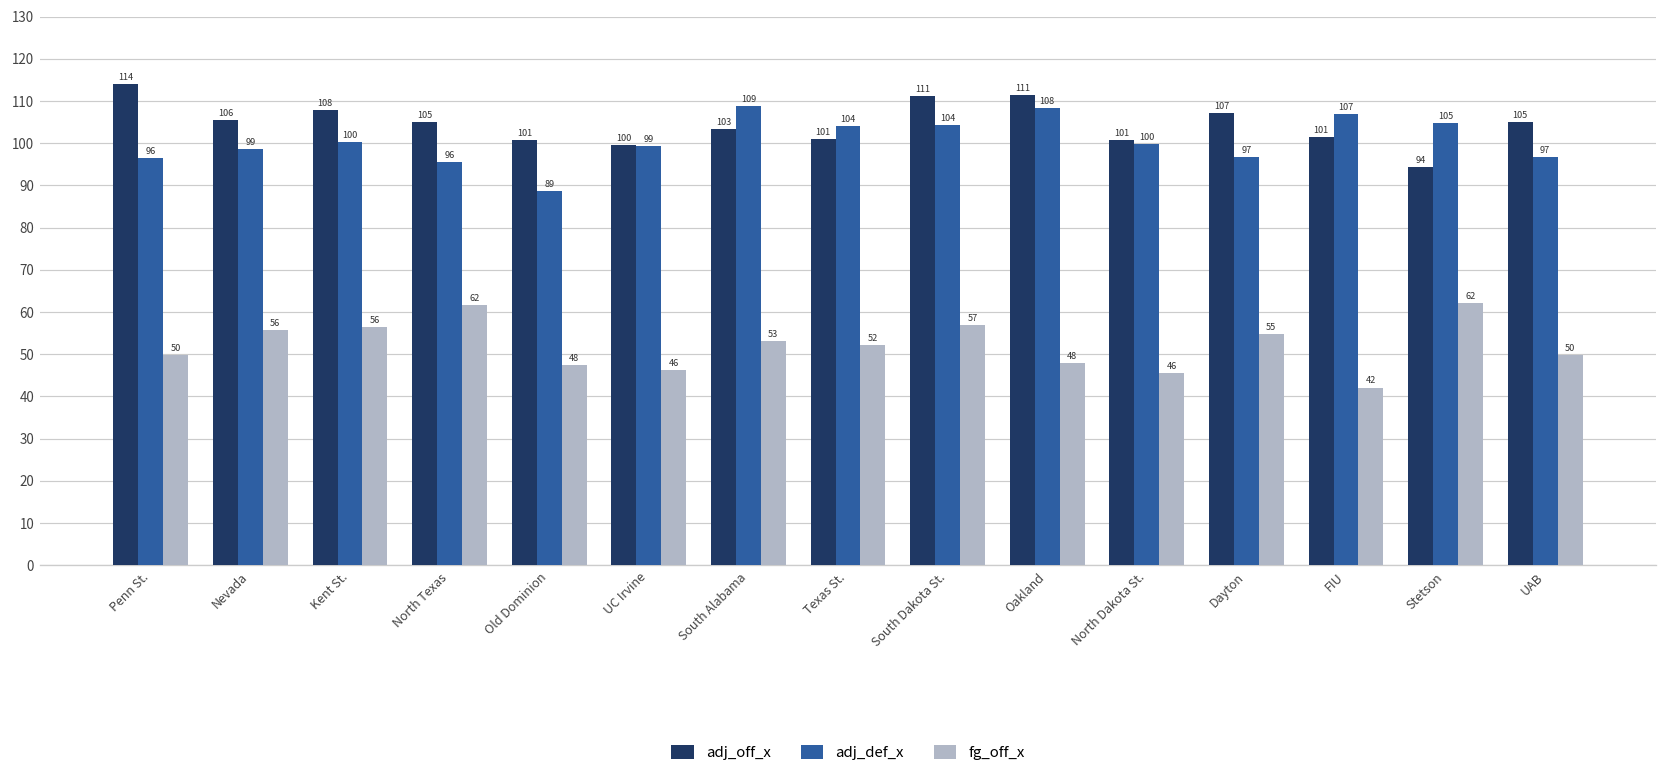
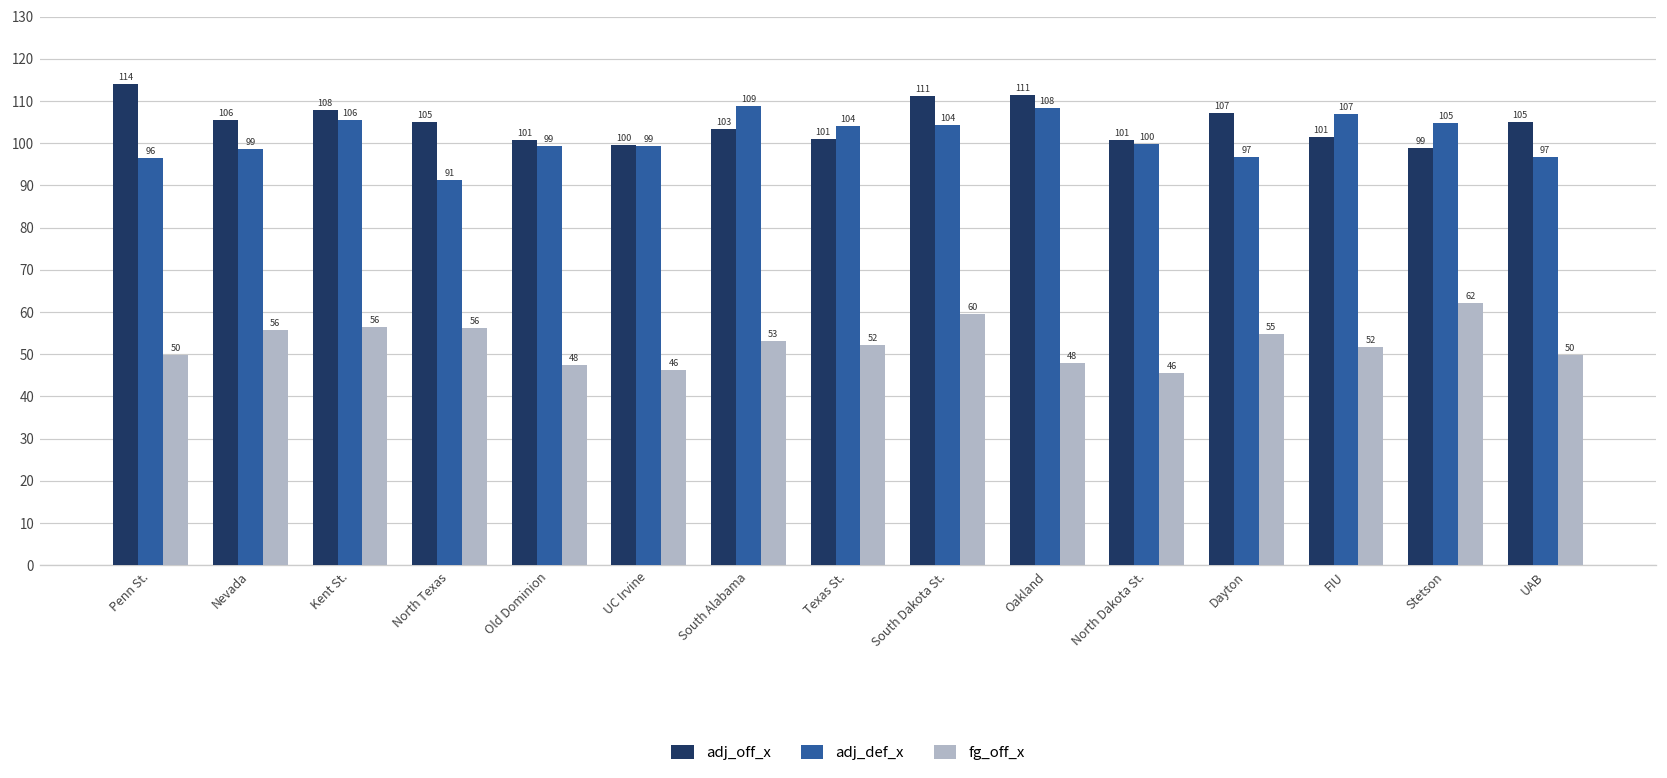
adj_def_x, Kent St.: 100 -> 106
adj_def_x, North Texas: 96 -> 91
fg_off_x, North Texas: 62 -> 56
adj_def_x, Old Dominion: 89 -> 99
fg_off_x, South Dakota St.: 57 -> 60
fg_off_x, FIU: 42 -> 52
adj_off_x, Stetson: 94 -> 99
